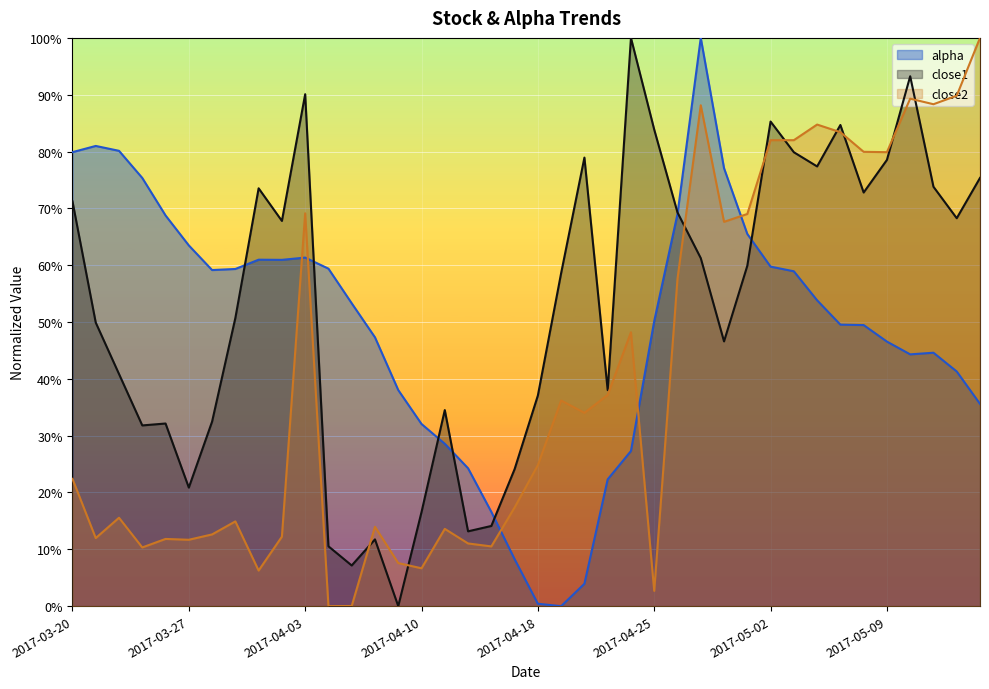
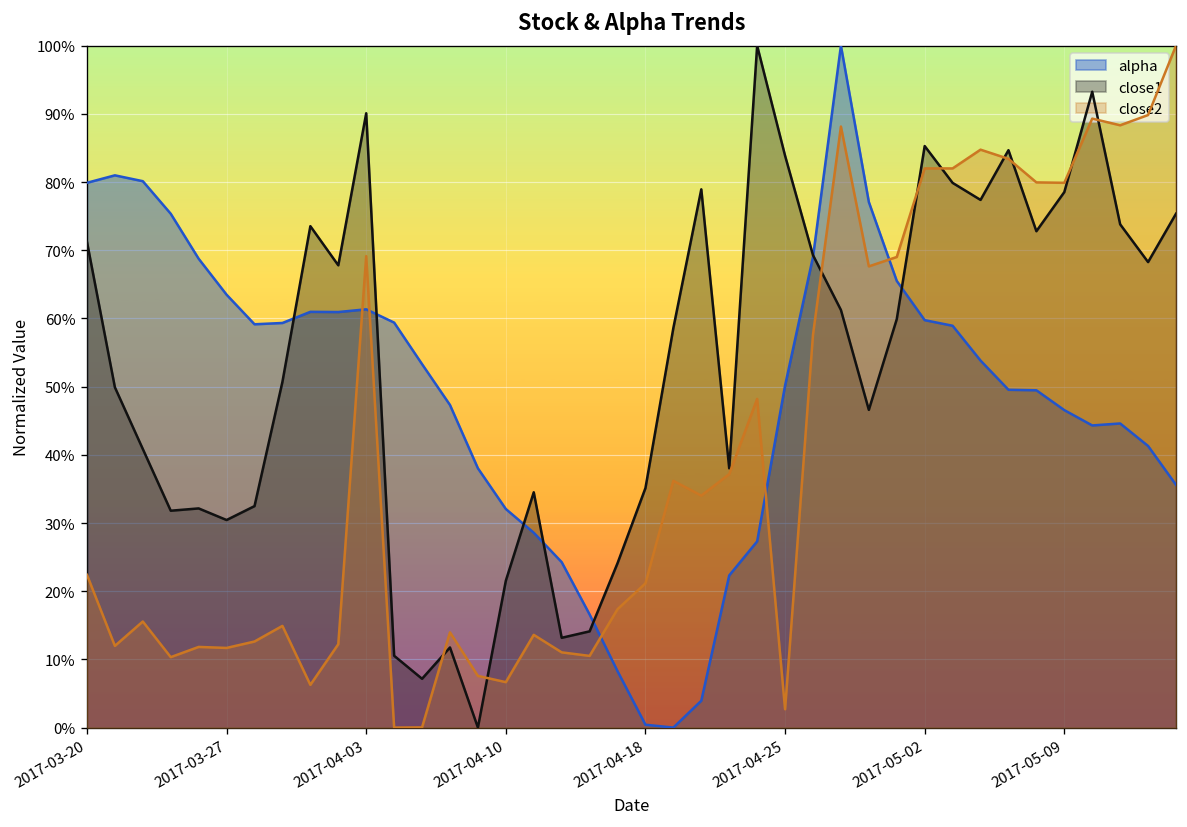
close1, 2017-03-27: 21% -> 30%
close1, 2017-04-10: 17% -> 22%
close1, 2017-04-18: 37% -> 35%
close2, 2017-04-18: 25% -> 21%
